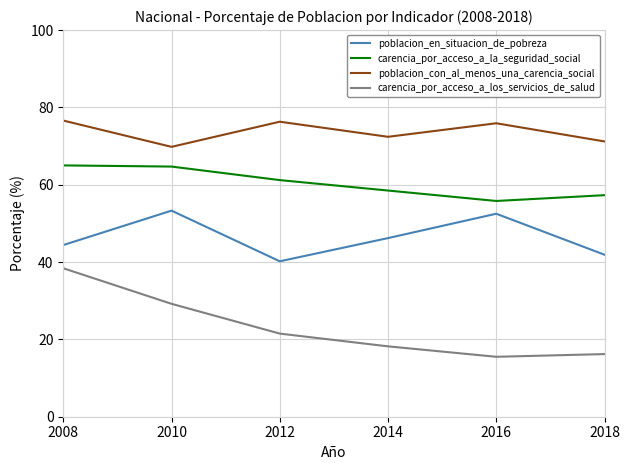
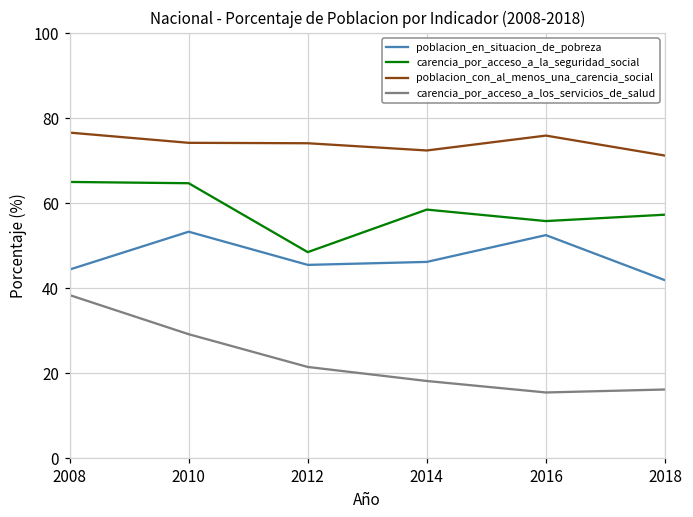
poblacion_con_al_menos_una_carencia_social, 2010: 70 -> 74
poblacion_en_situacion_de_pobreza, 2012: 40 -> 46
carencia_por_acceso_a_la_seguridad_social, 2012: 61 -> 49
poblacion_con_al_menos_una_carencia_social, 2012: 76 -> 74
